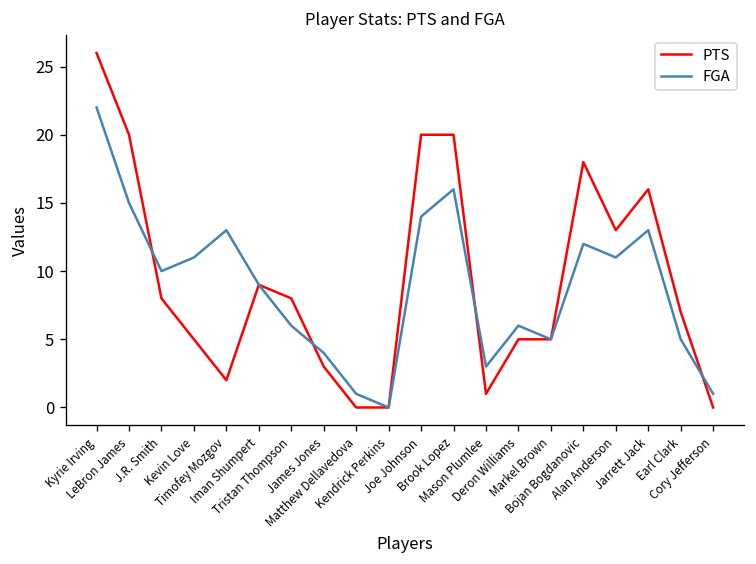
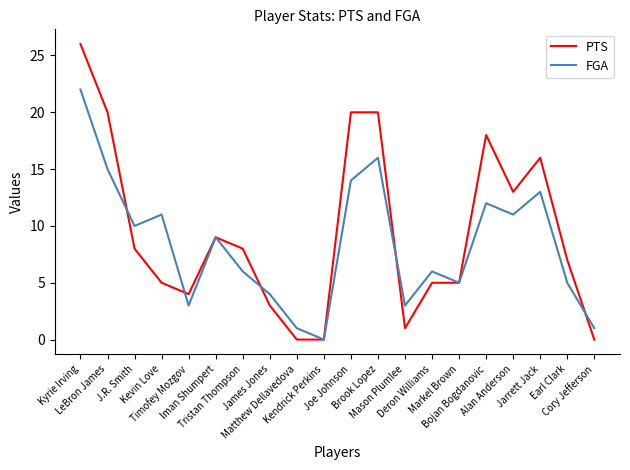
PTS, Timofey Mozgov: 2 -> 4
FGA, Timofey Mozgov: 13 -> 3
